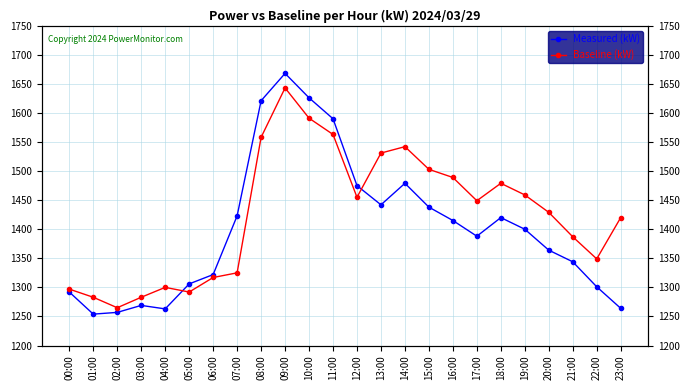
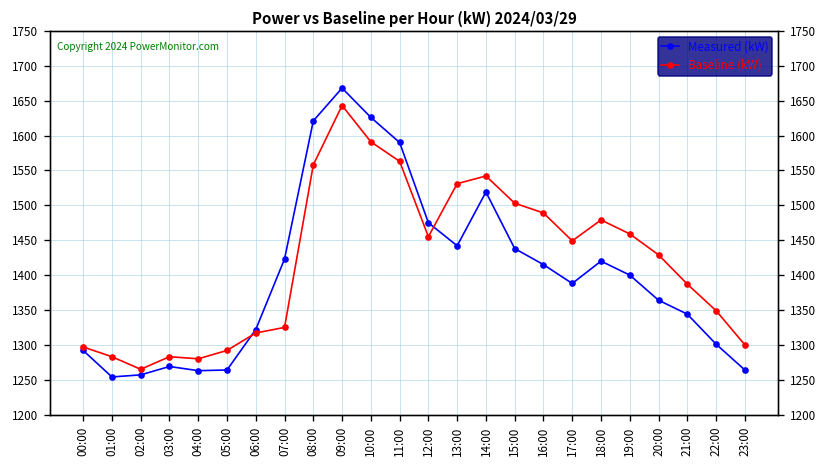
Baseline (kW), 04:00: 1300 -> 1280
Measured (kW), 05:00: 1310 -> 1260
Measured (kW), 14:00: 1480 -> 1520
Baseline (kW), 23:00: 1420 -> 1300
